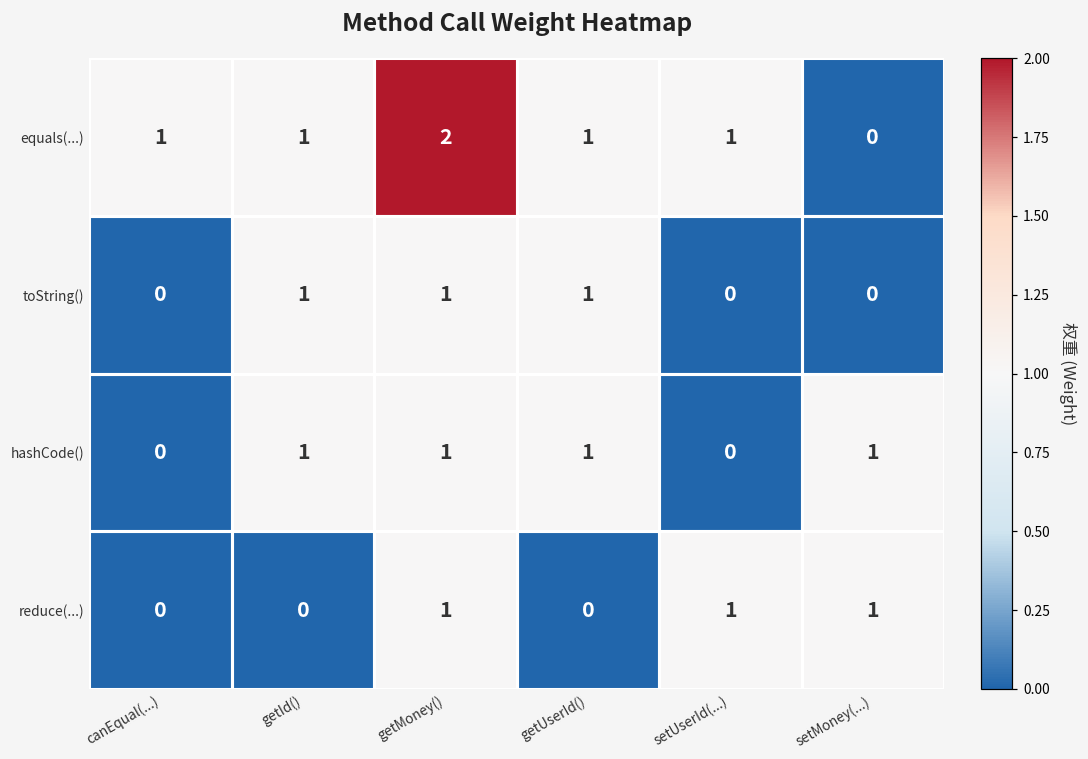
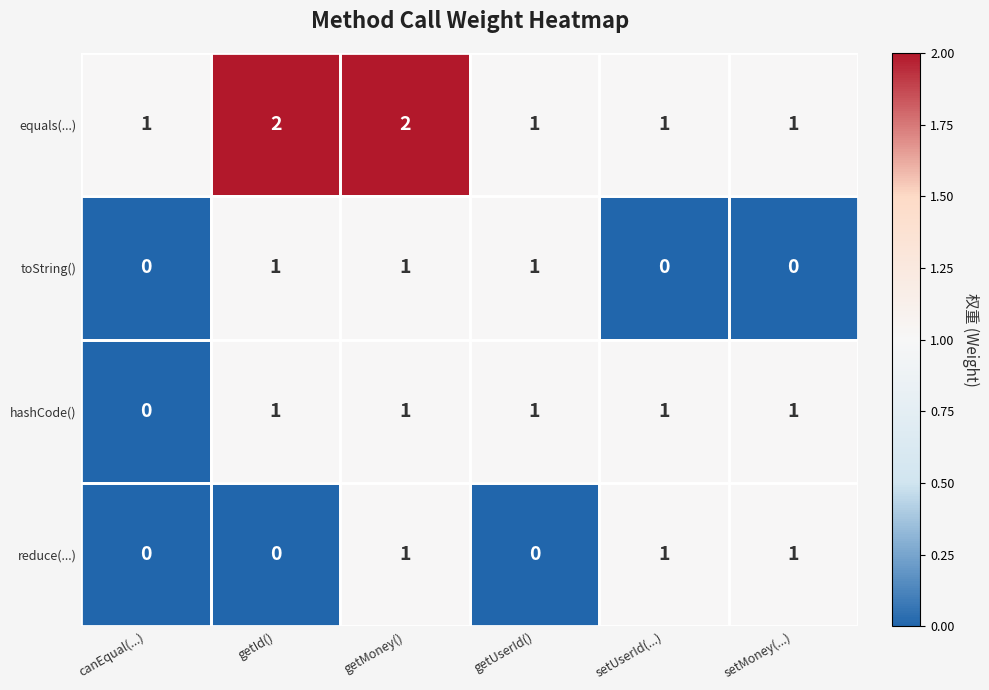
equals(...), getId(): 1 -> 2
equals(...), setMoney(...): 0 -> 1
hashCode(), setUserId(...): 0 -> 1
